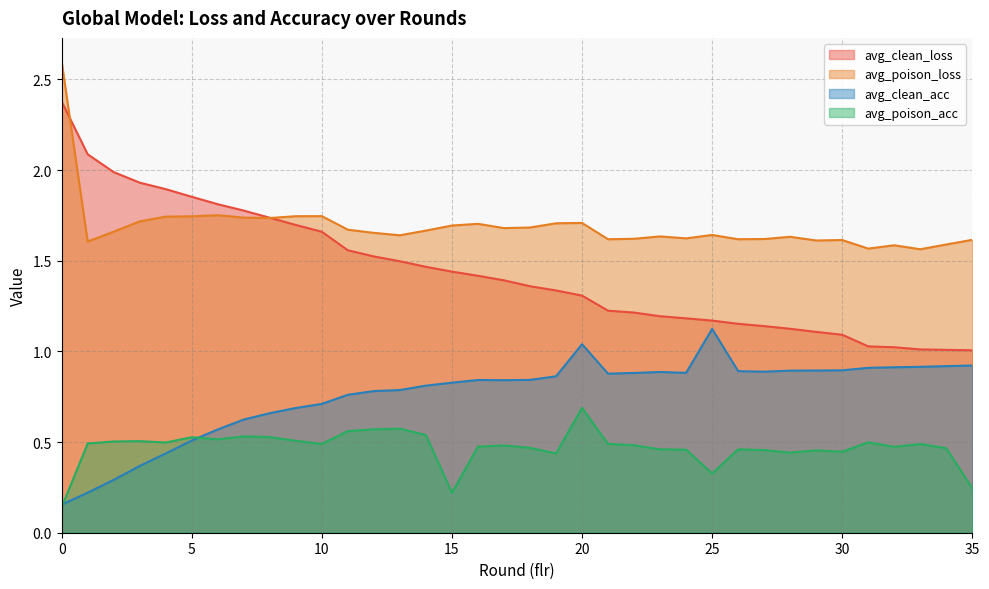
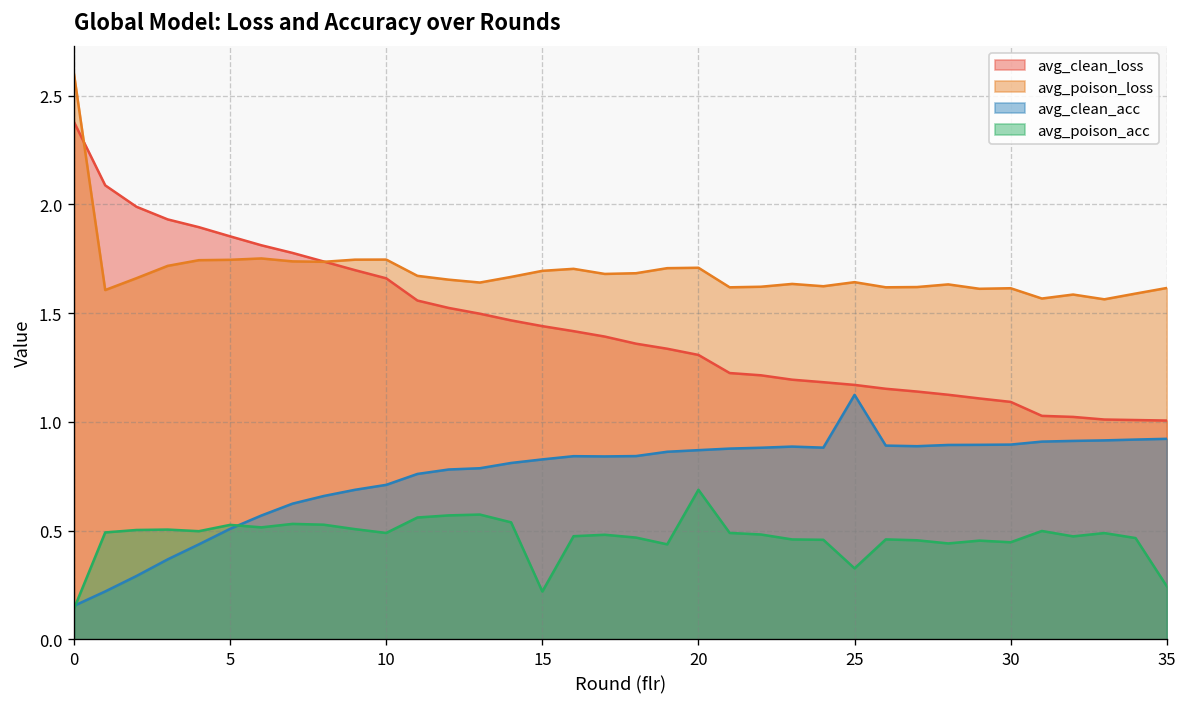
avg_clean_acc, 20: 1.04 -> 0.87
